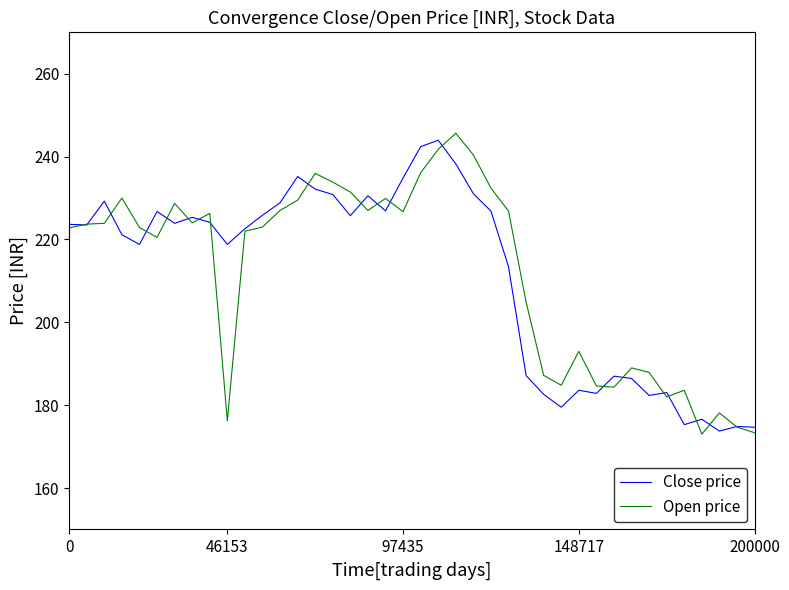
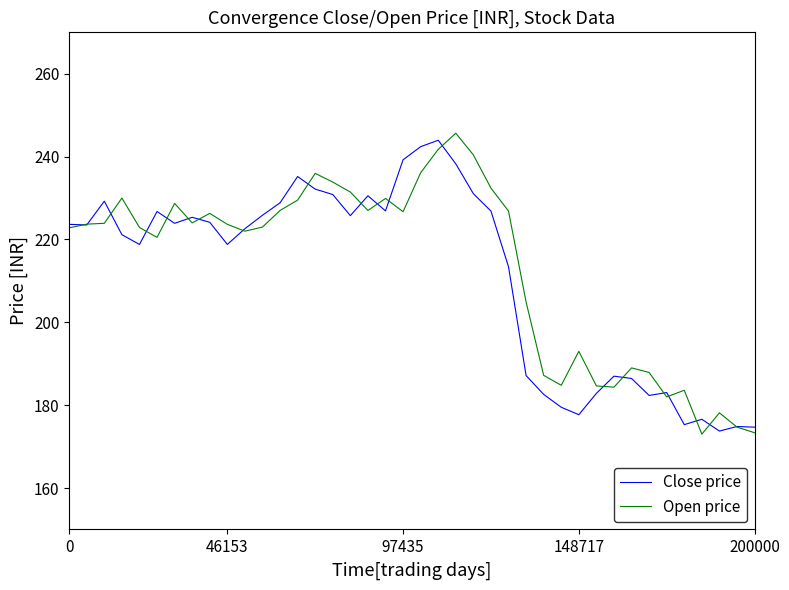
Open price, 46153: 176 -> 224
Close price, 97435: 235 -> 239
Close price, 148717: 184 -> 178
